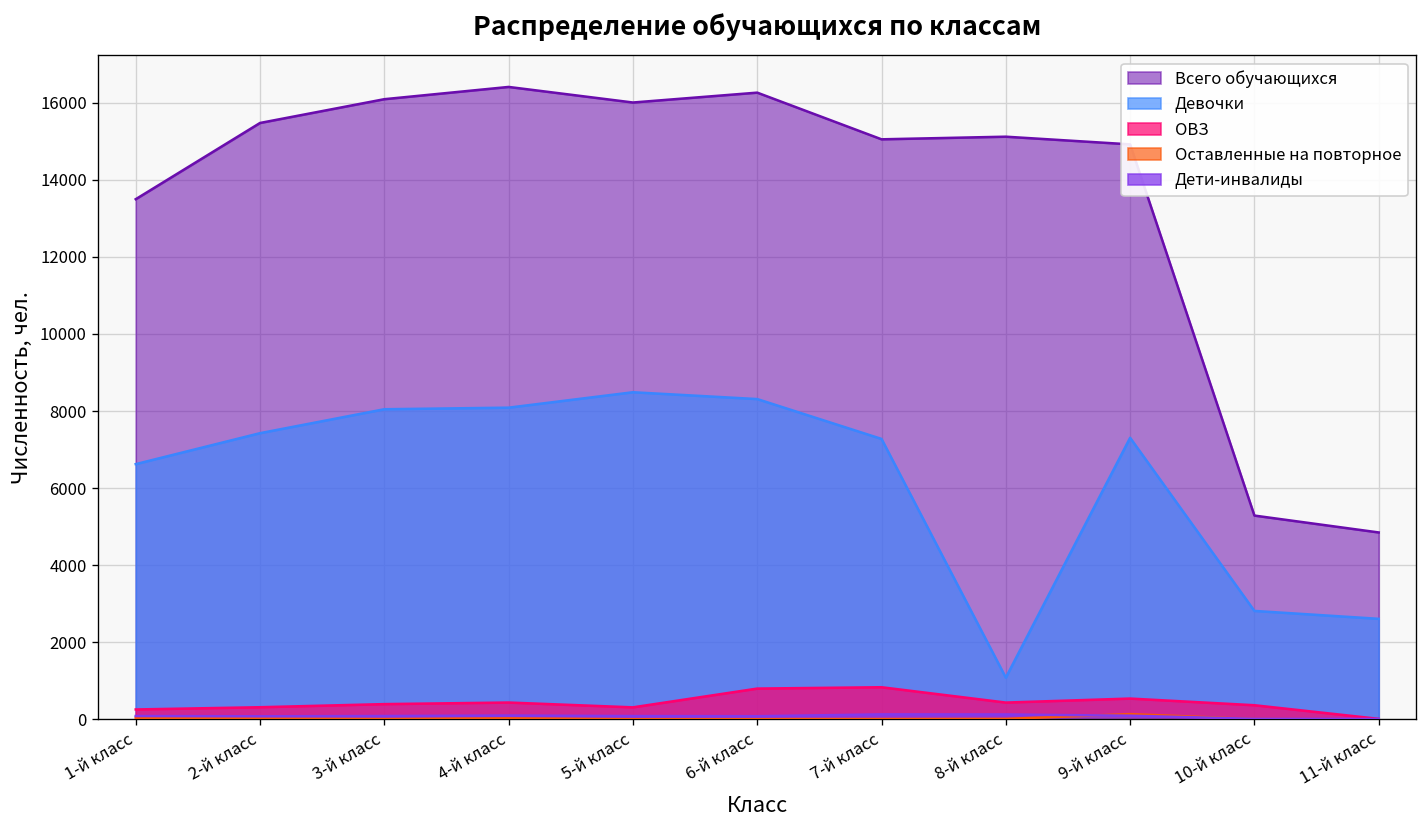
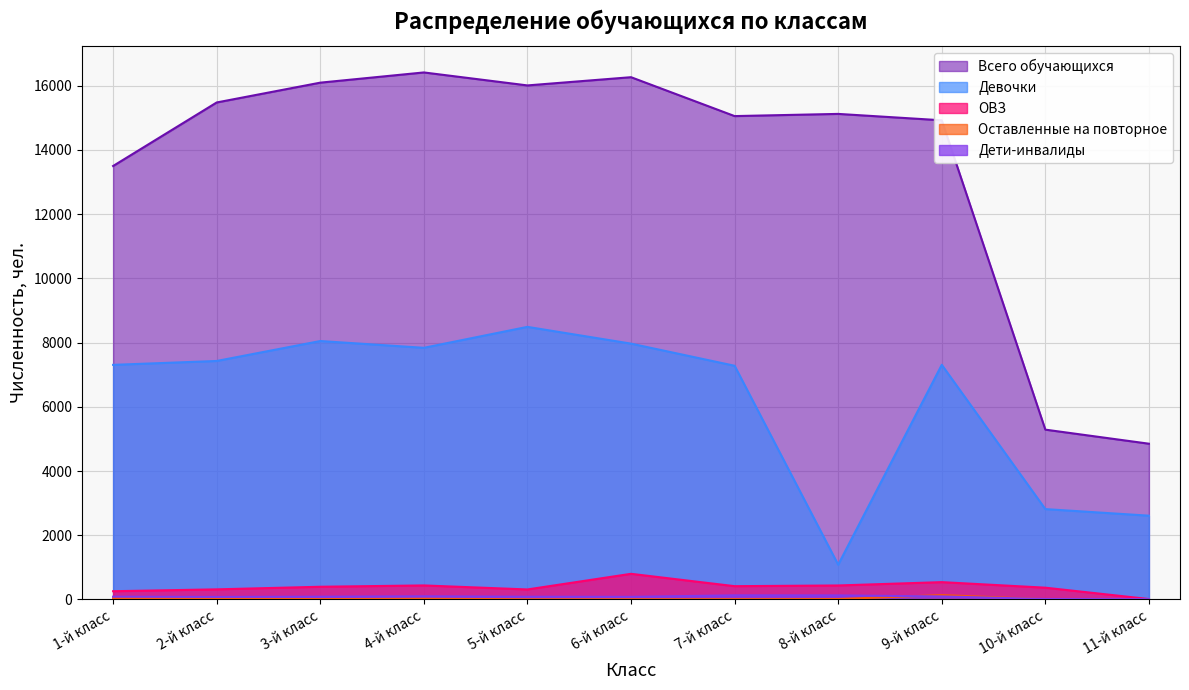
Девочки, 1-й класс: 6600 -> 7300
Девочки, 4-й класс: 8100 -> 7800
Девочки, 6-й класс: 8300 -> 8000
ОВЗ, 7-й класс: 800 -> 400
